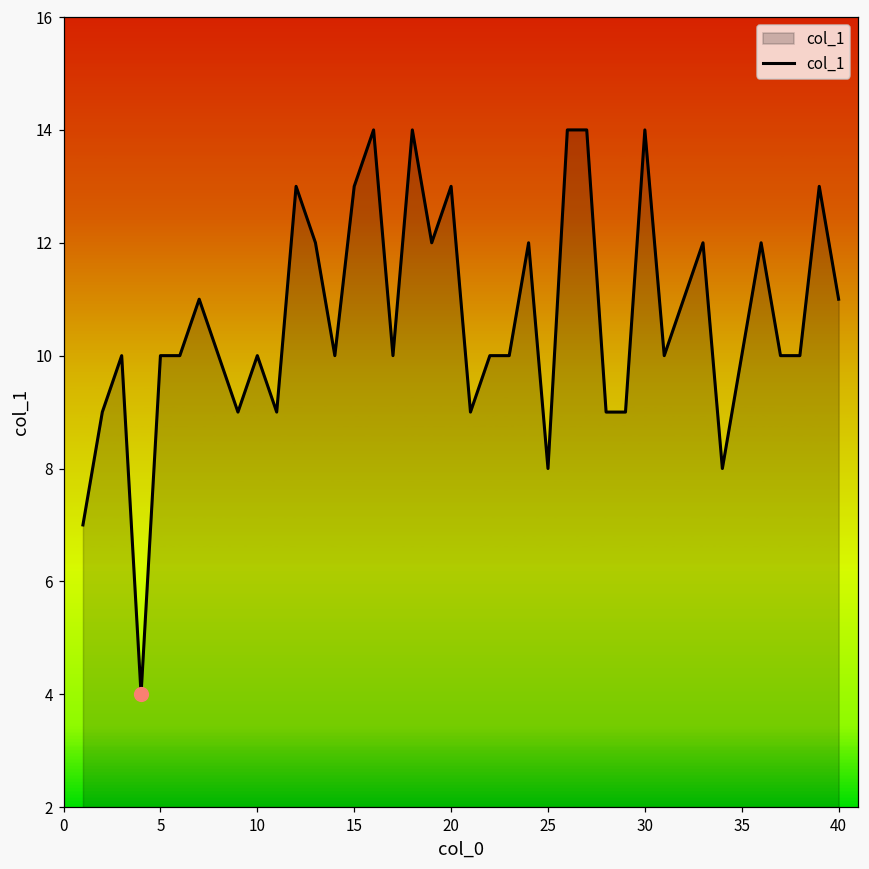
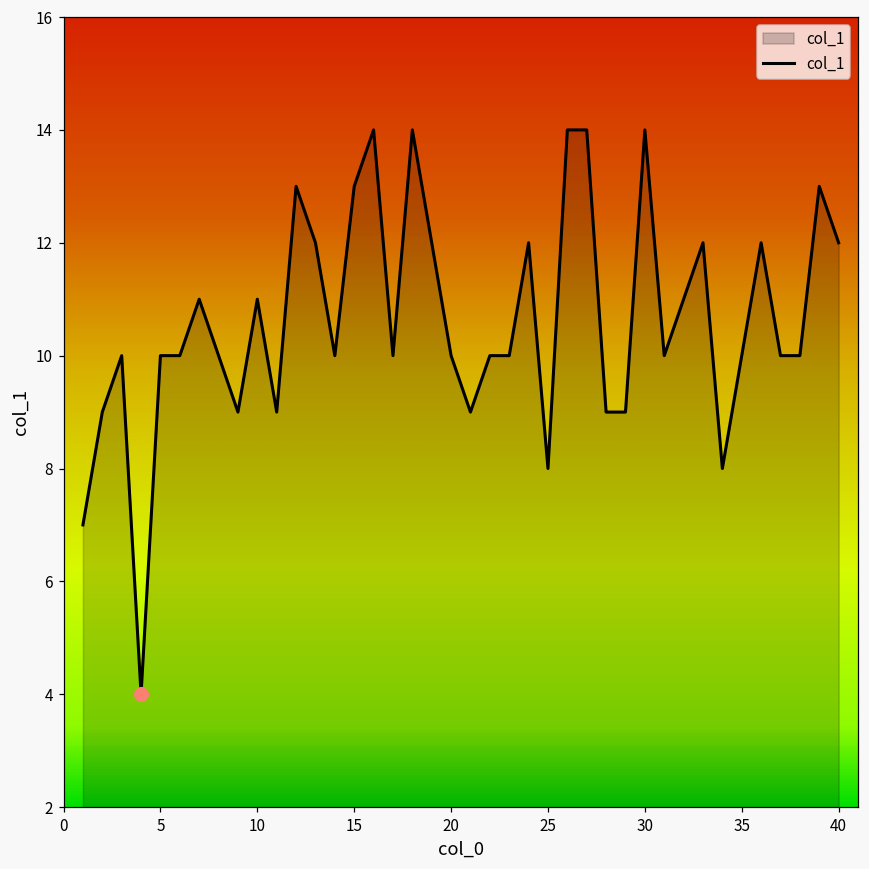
col_1, 10: 10 -> 11
col_1, 20: 13 -> 10
col_1, 40: 11 -> 12
